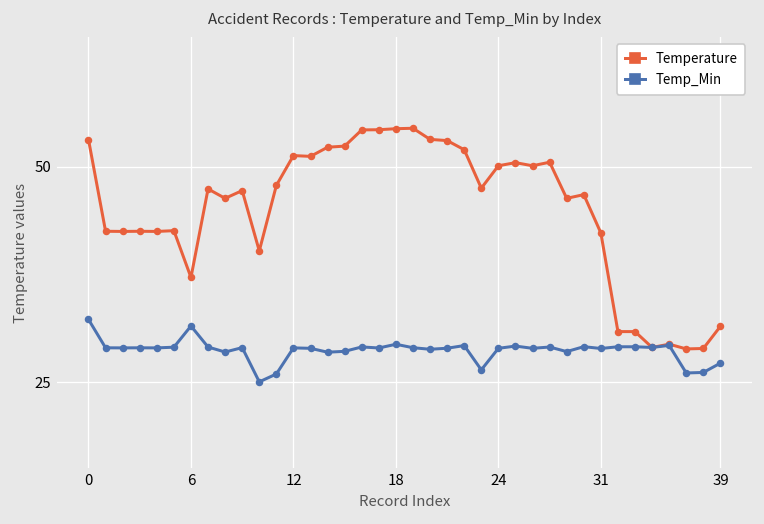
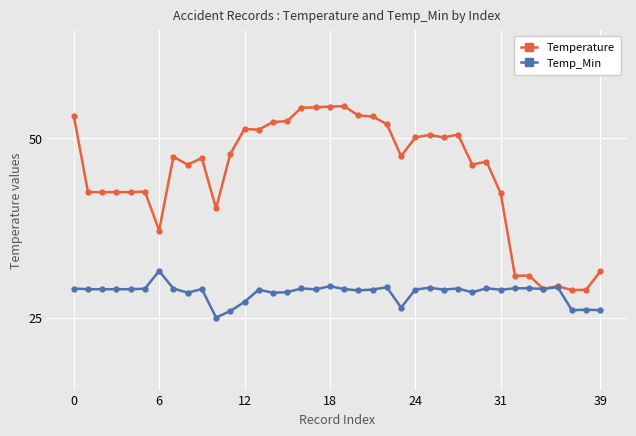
Temp_Min, 0: 32 -> 29
Temp_Min, 12: 29 -> 27
Temp_Min, 39: 27 -> 26
